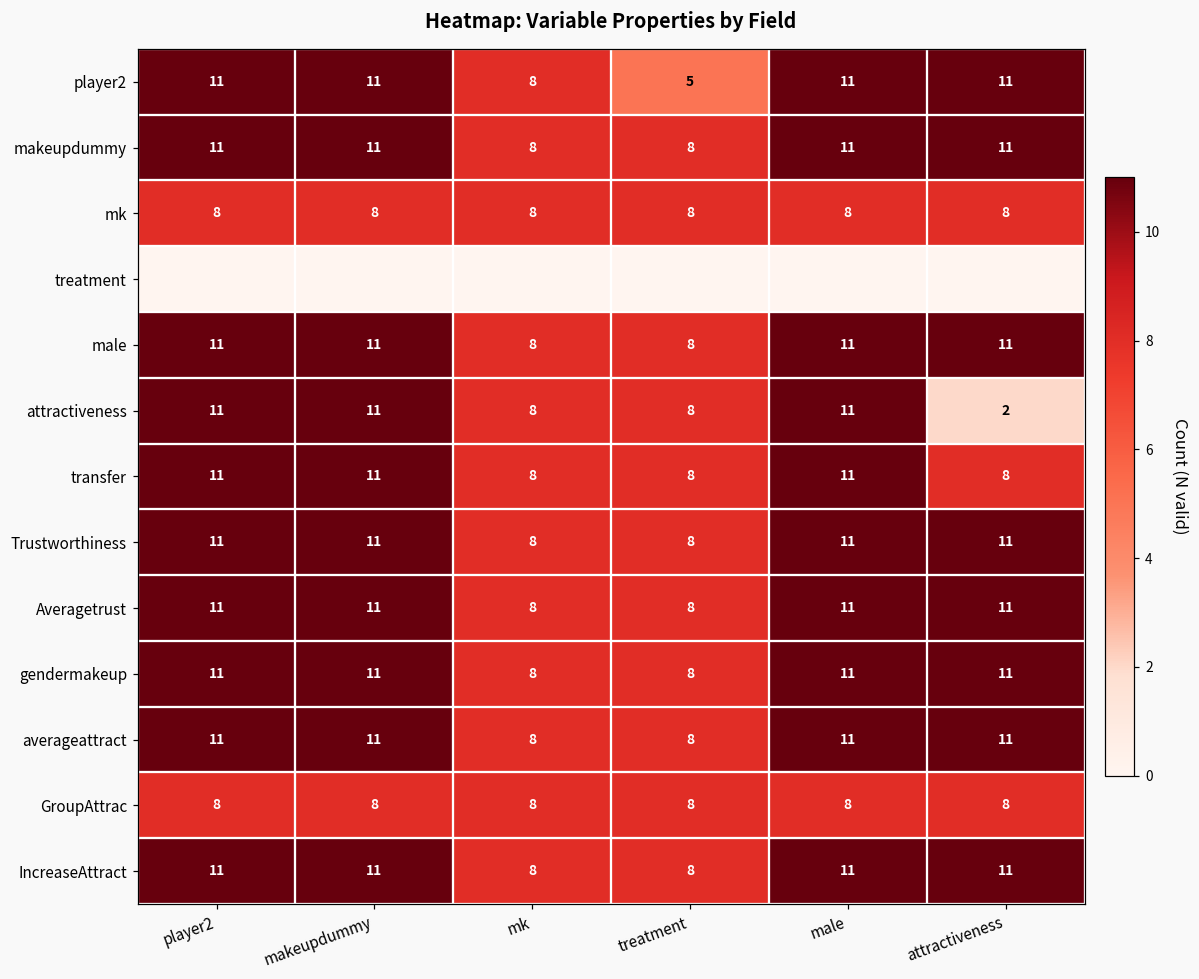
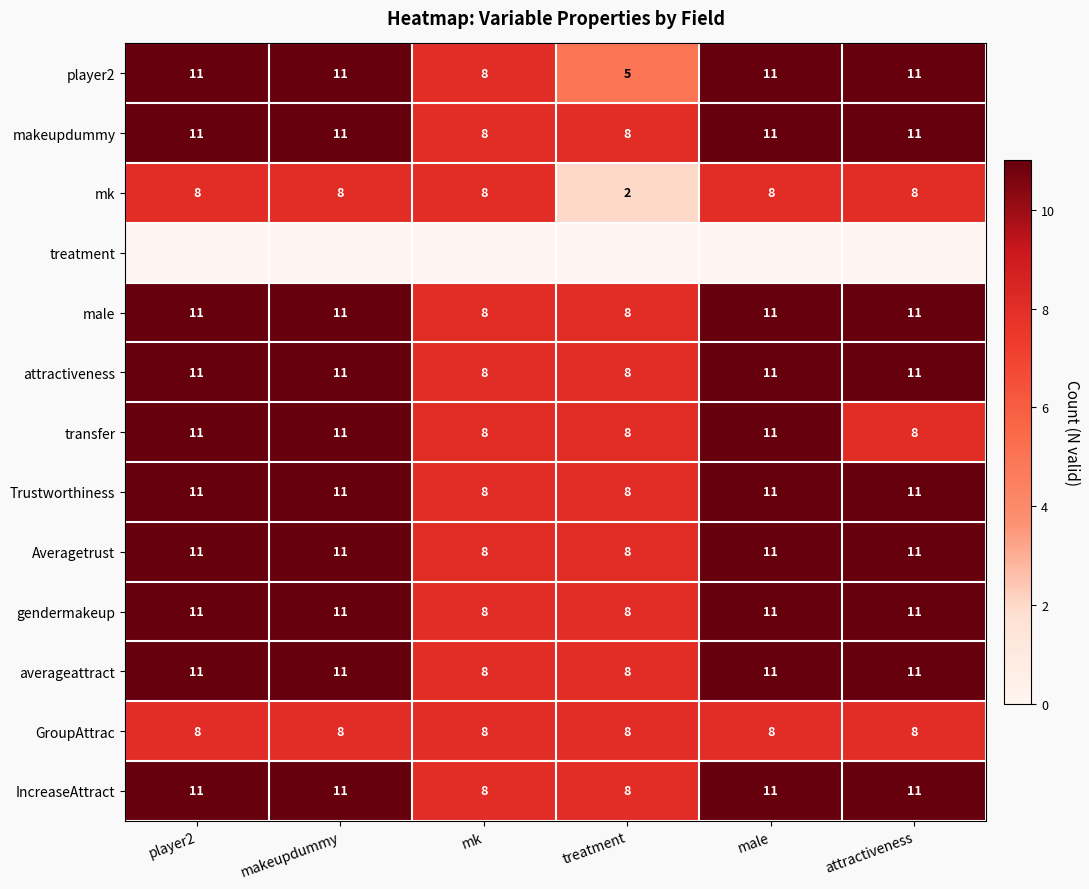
mk, treatment: 8 -> 2
attractiveness, attractiveness: 2 -> 11
